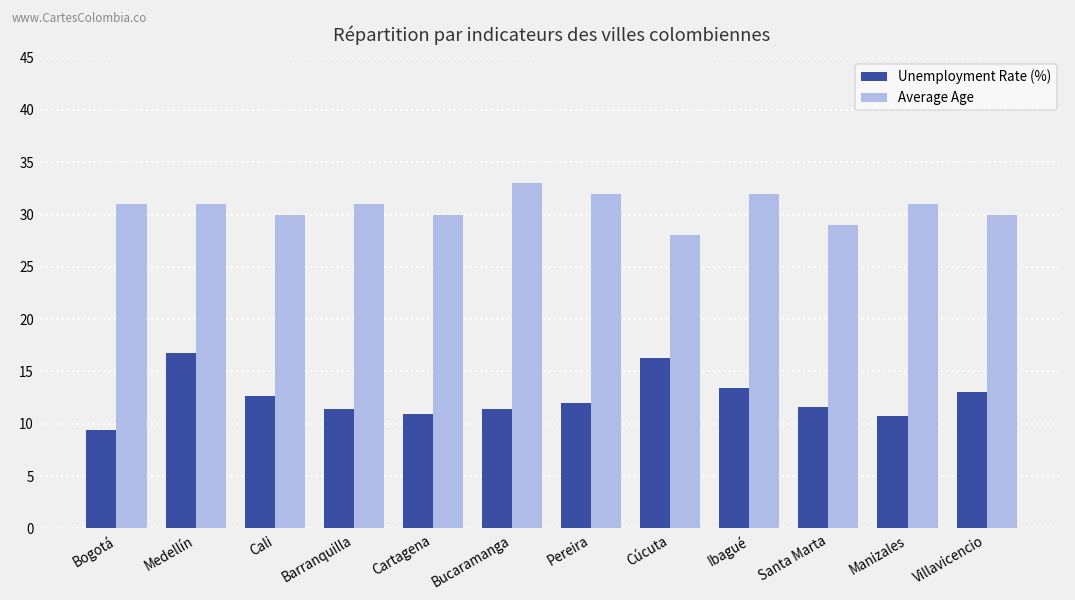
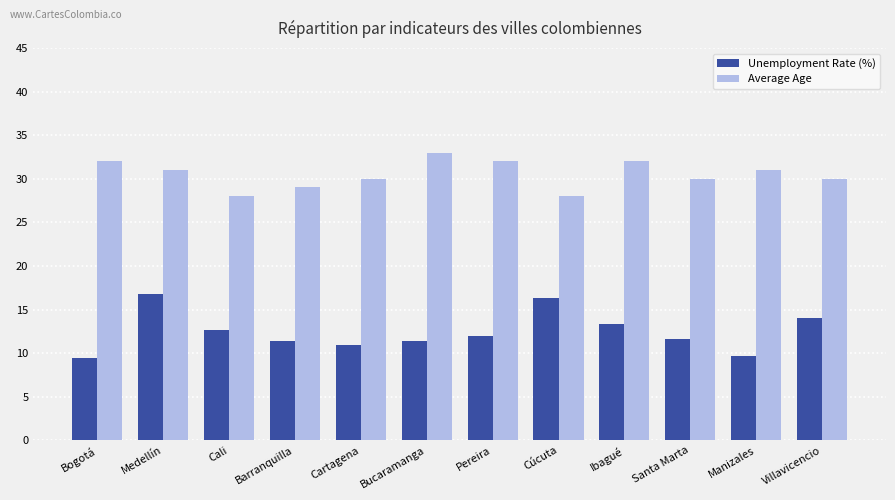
Average Age, Bogotá: 31 -> 32
Average Age, Cali: 30 -> 28
Average Age, Barranquilla: 31 -> 29
Average Age, Santa Marta: 29 -> 30
Unemployment Rate (%), Manizales: 11 -> 10
Unemployment Rate (%), Villavicencio: 13 -> 14
